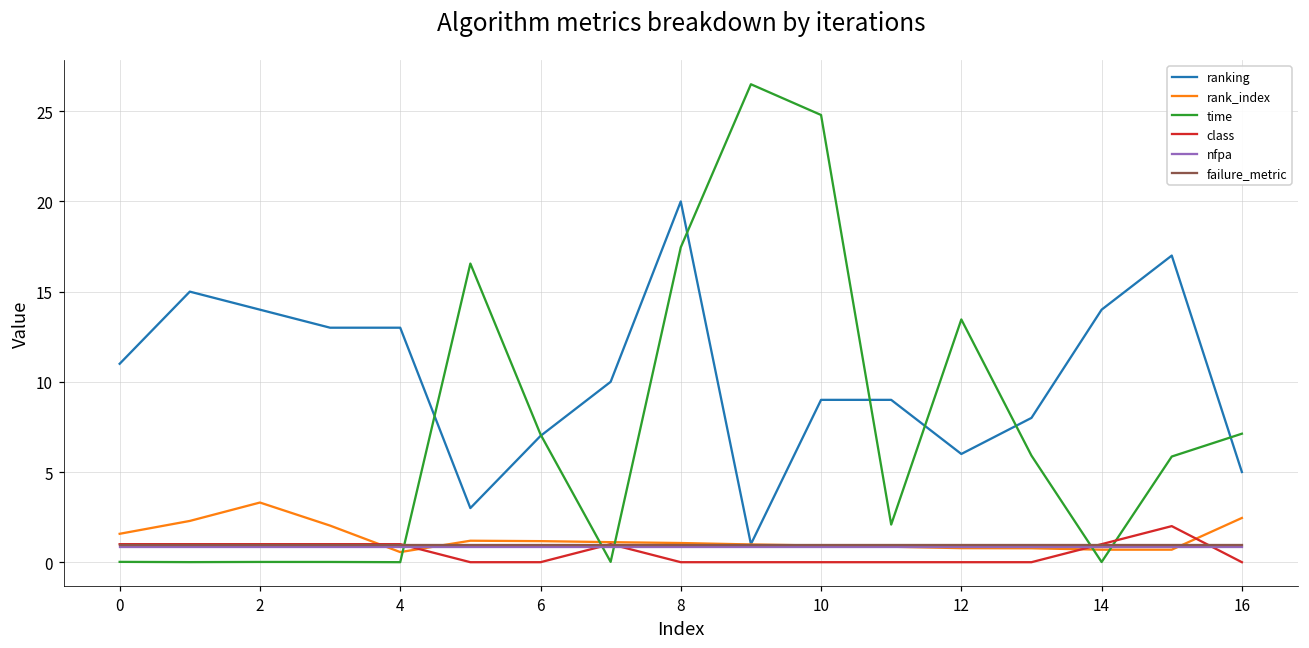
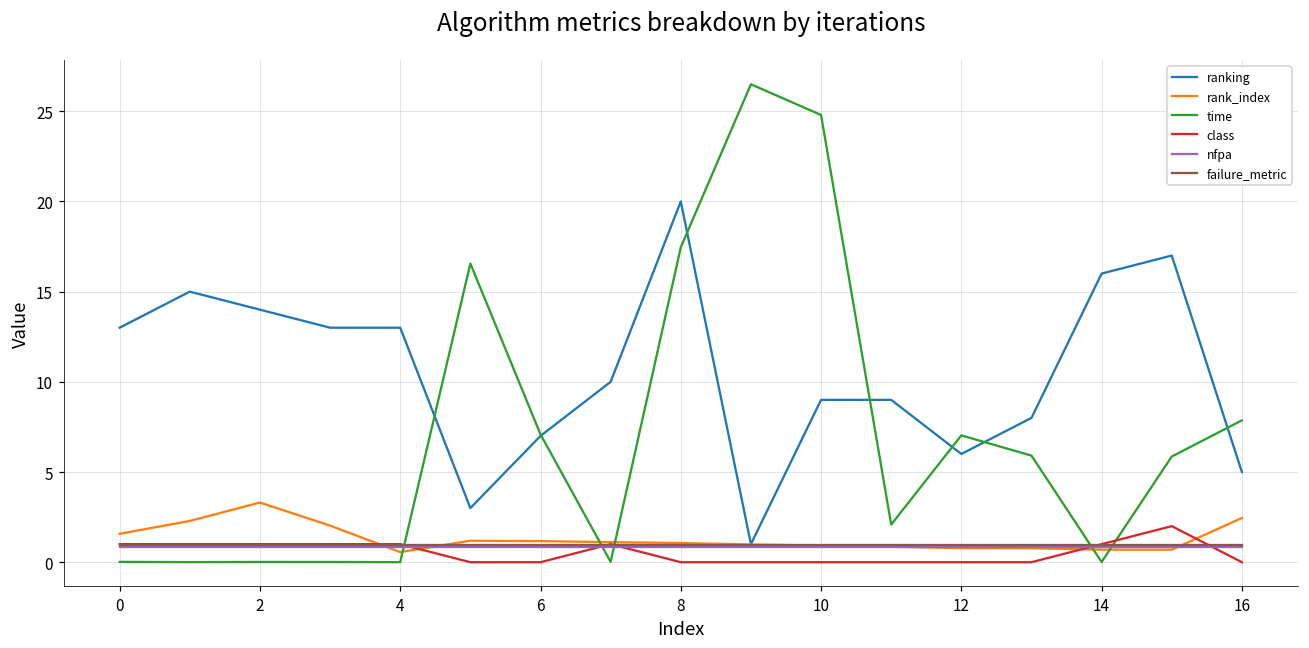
ranking, 0: 11 -> 13
time, 12: 13.5 -> 7.0
ranking, 14: 14 -> 16
time, 16: 7.1 -> 7.9
